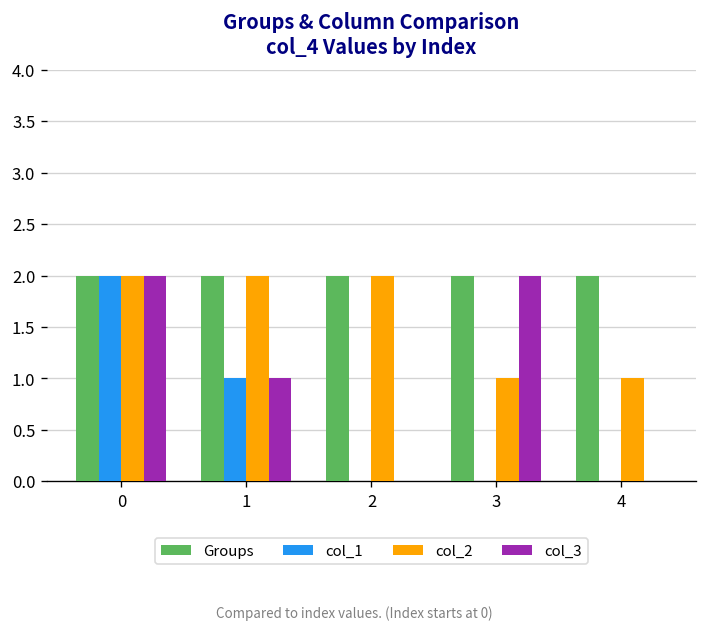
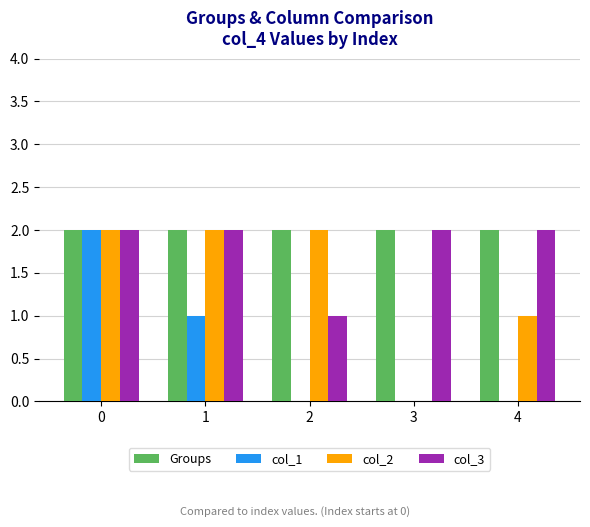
col_3, 1: 1 -> 2
col_3, 2: 0 -> 1
col_2, 3: 1 -> 0
col_3, 4: 0 -> 2
